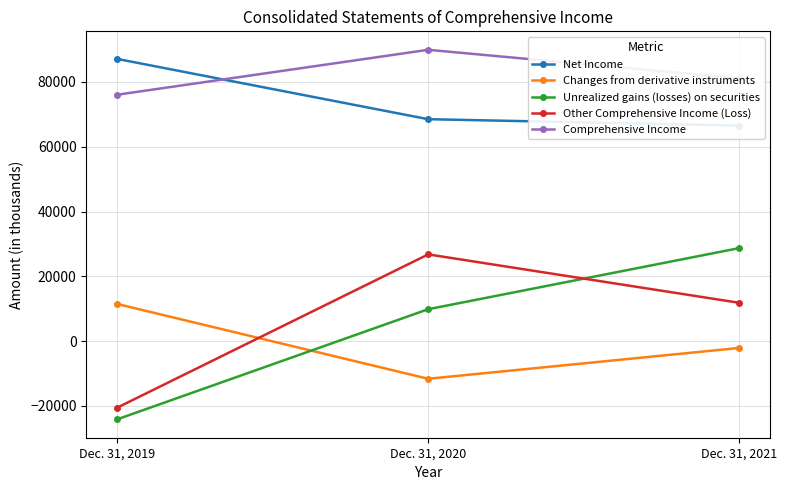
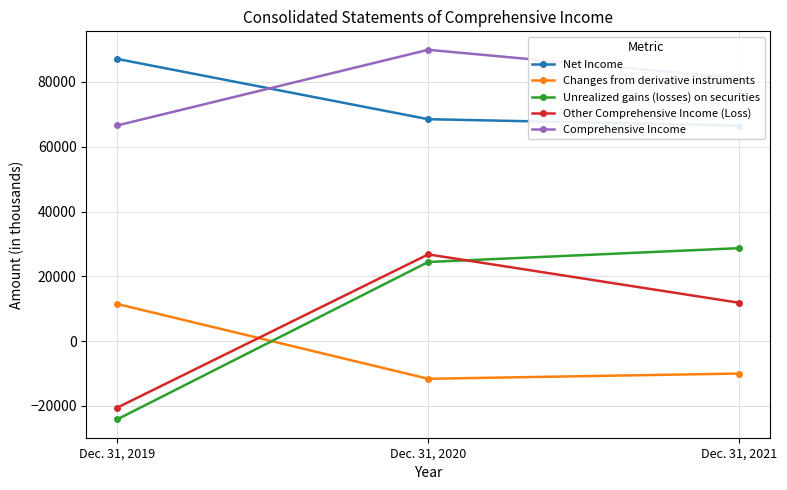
Comprehensive Income, Dec. 31, 2019: 76000 -> 67000
Unrealized gains (losses) on securities, Dec. 31, 2020: 10000 -> 24000
Changes from derivative instruments, Dec. 31, 2021: -2000 -> -10000
